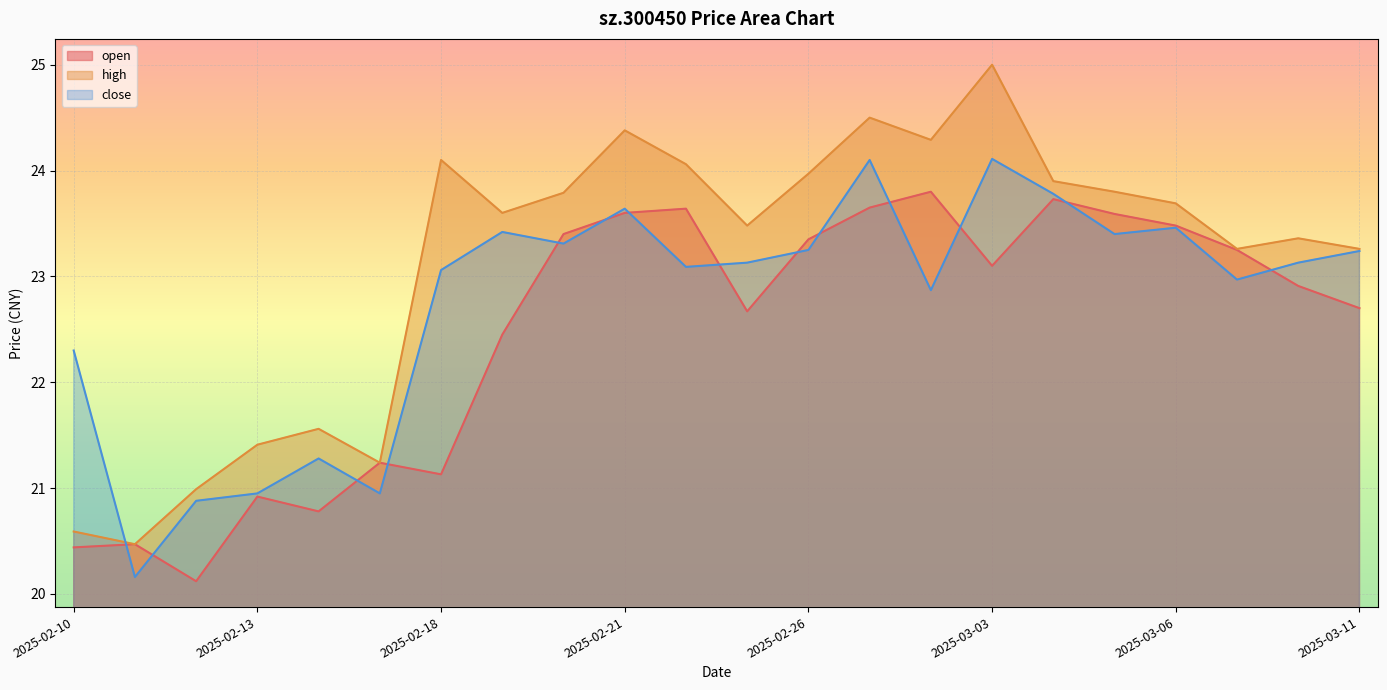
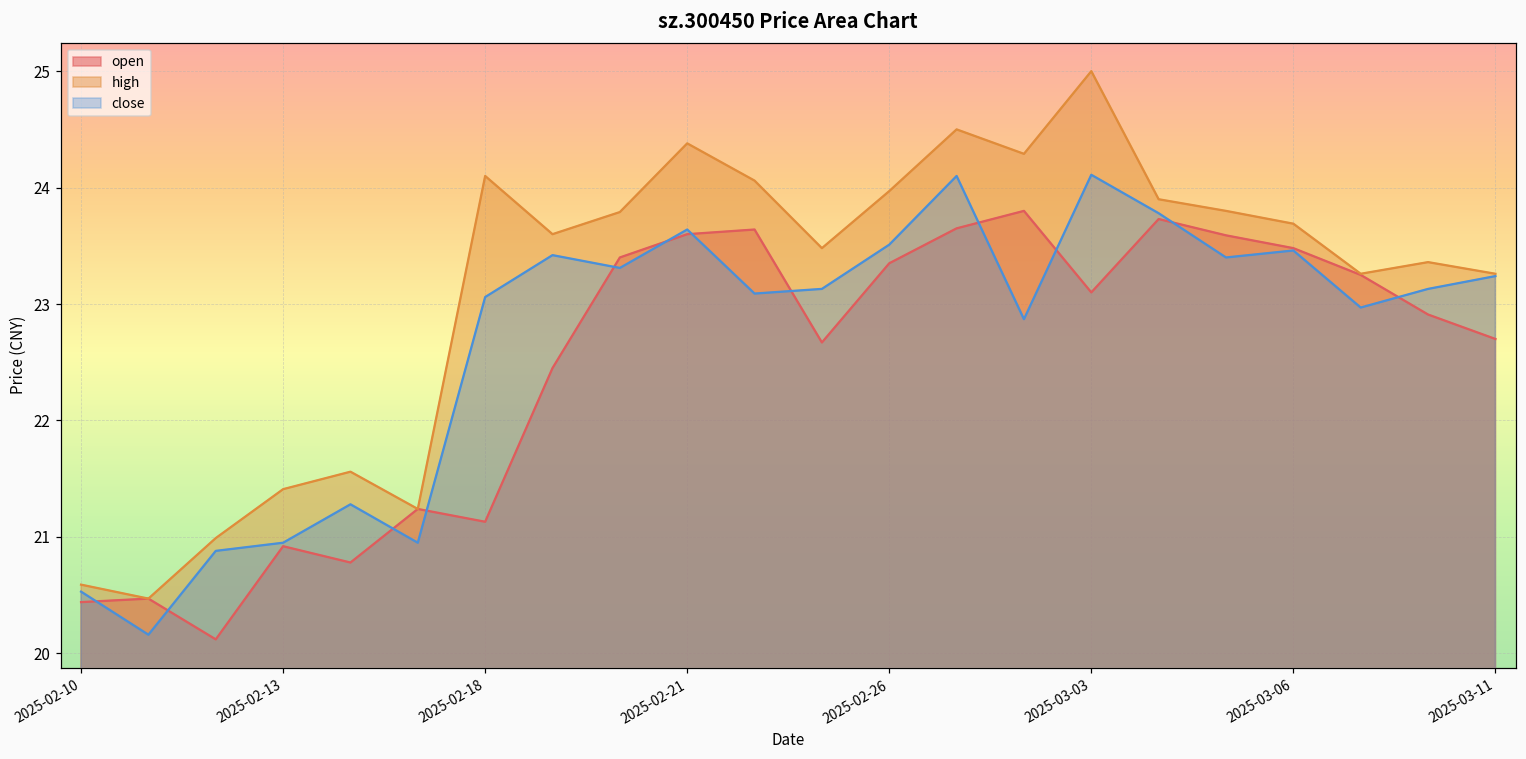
close, 2025-02-10: 22.30 -> 20.53
close, 2025-02-26: 23.25 -> 23.51
